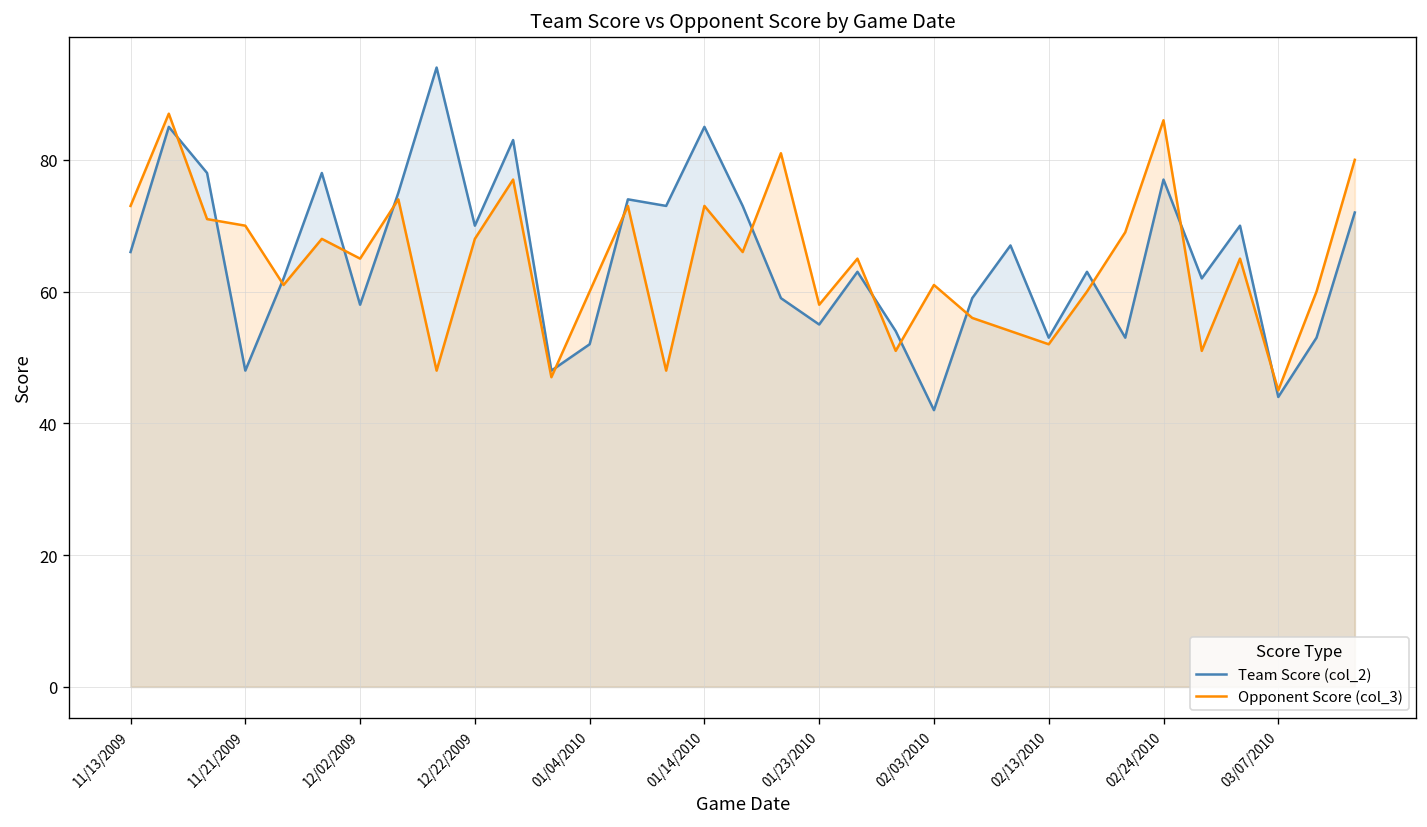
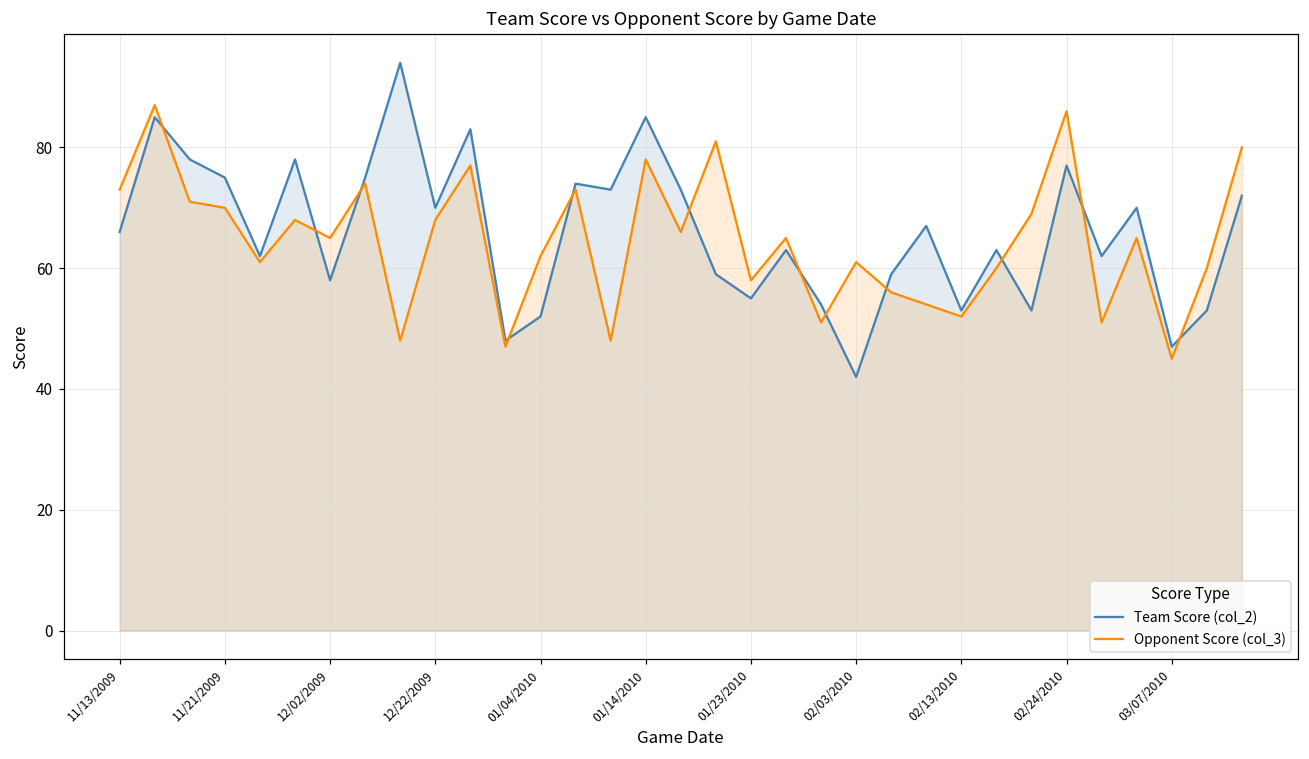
Team Score (col_2), 11/21/2009: 48 -> 75
Opponent Score (col_3), 01/04/2010: 60 -> 62
Opponent Score (col_3), 01/14/2010: 73 -> 78
Team Score (col_2), 03/07/2010: 44 -> 47
